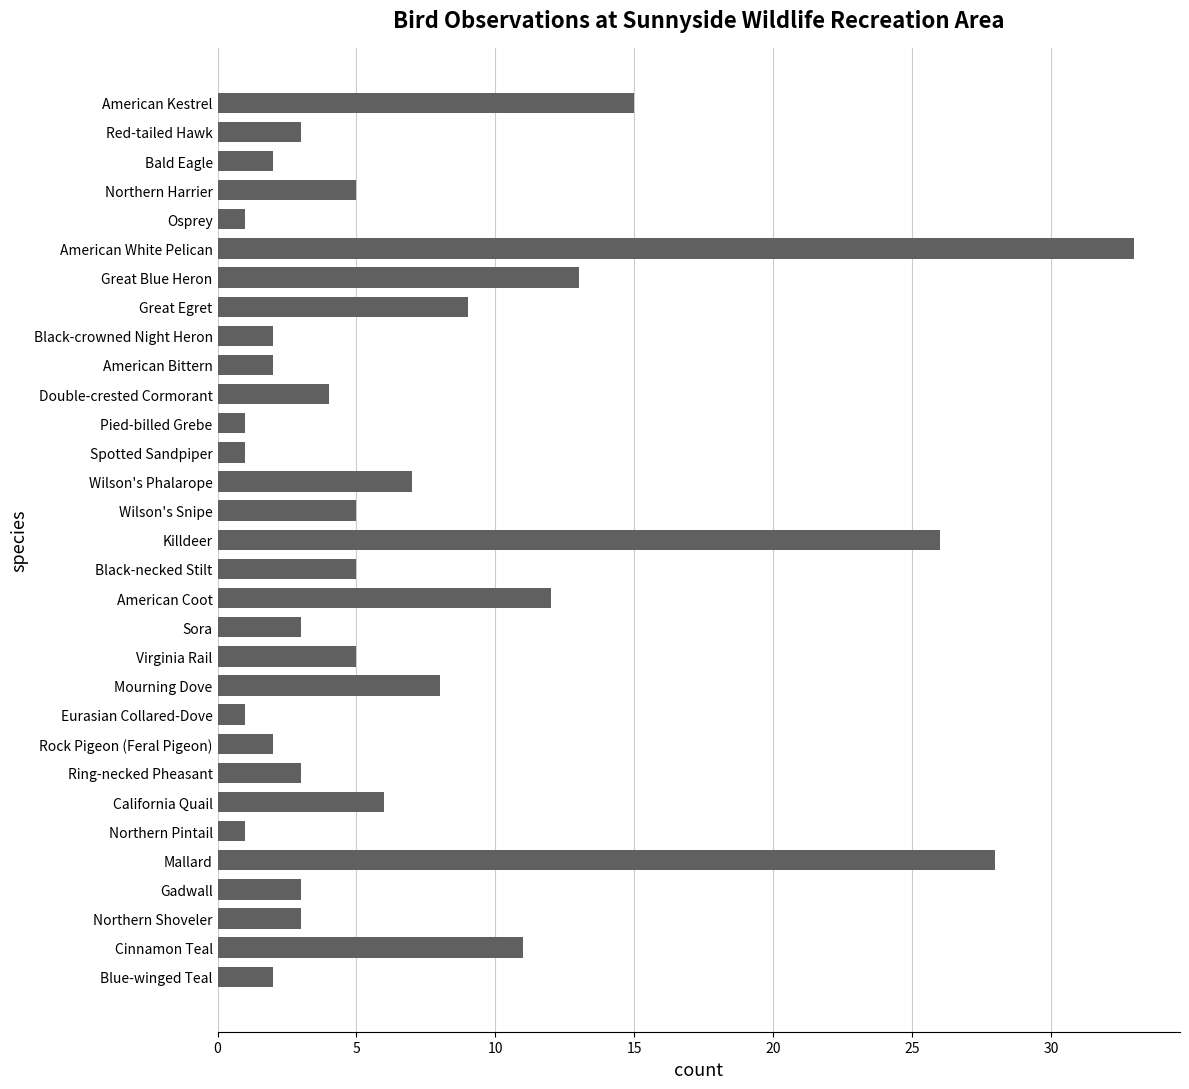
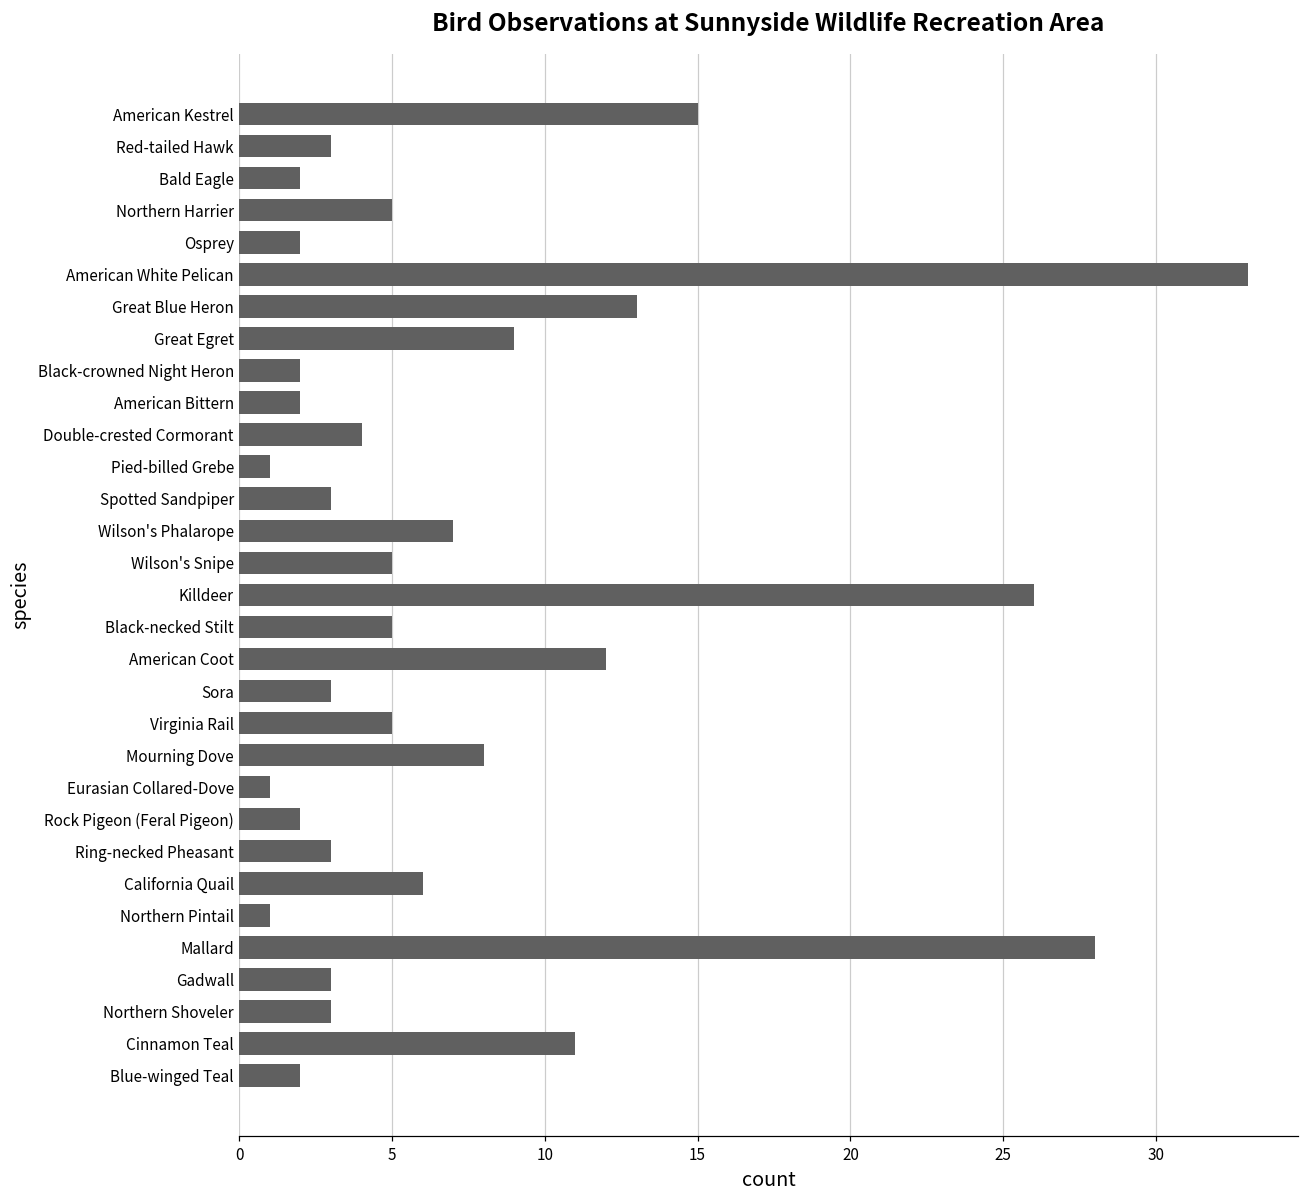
Osprey: 1 -> 2
Spotted Sandpiper: 1 -> 3
